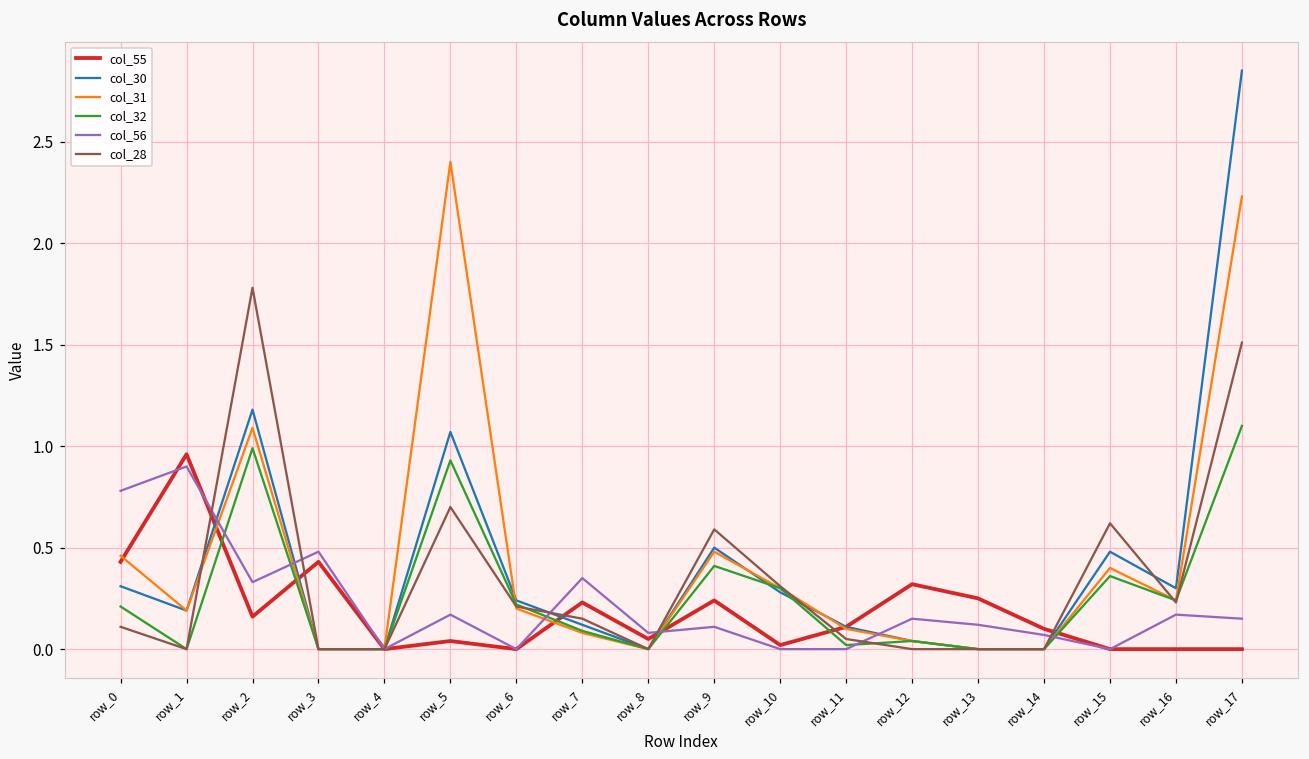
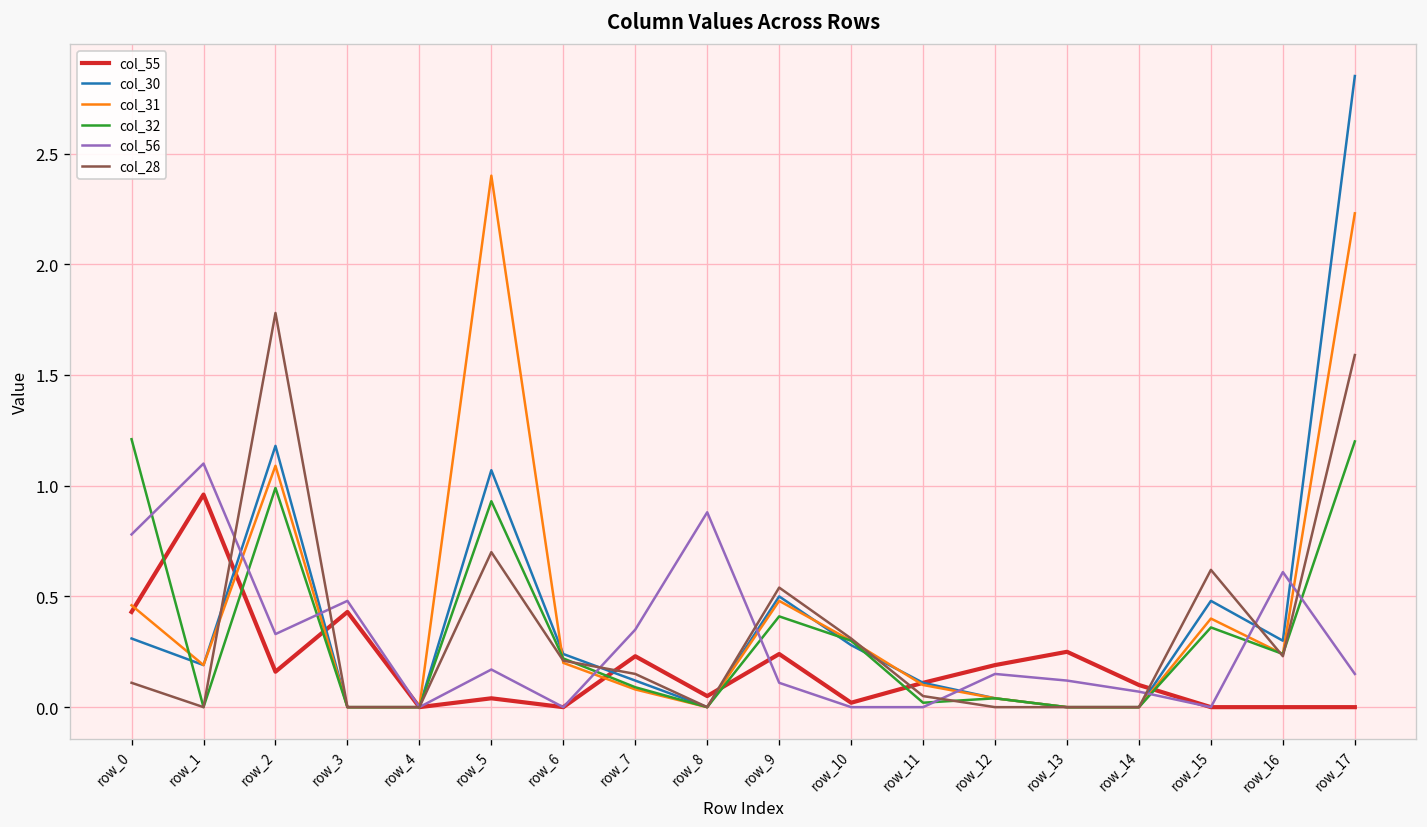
col_32, row_0: 0.21 -> 1.21
col_56, row_1: 0.9 -> 1.1
col_56, row_8: 0.08 -> 0.88
col_28, row_9: 0.59 -> 0.54
col_55, row_12: 0.32 -> 0.19
col_56, row_16: 0.17 -> 0.61
col_32, row_17: 1.1 -> 1.2
col_28, row_17: 1.51 -> 1.59
